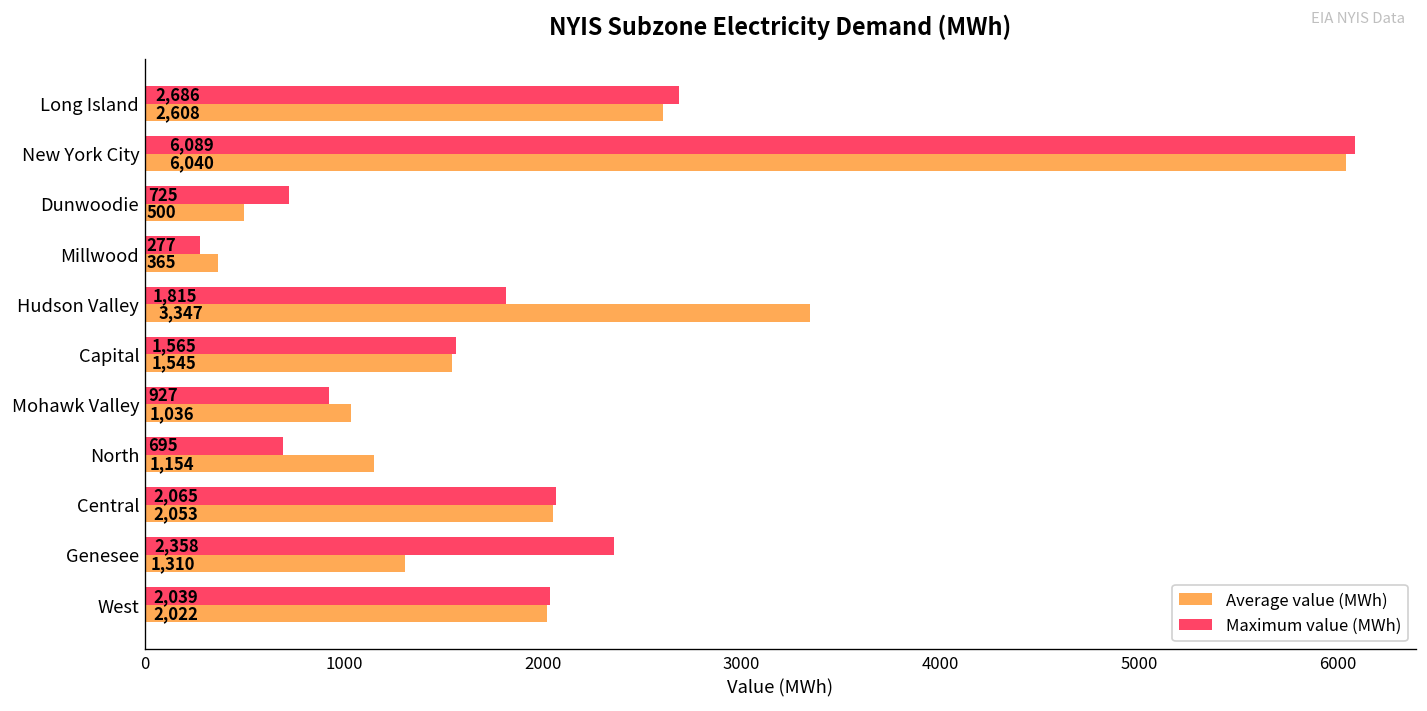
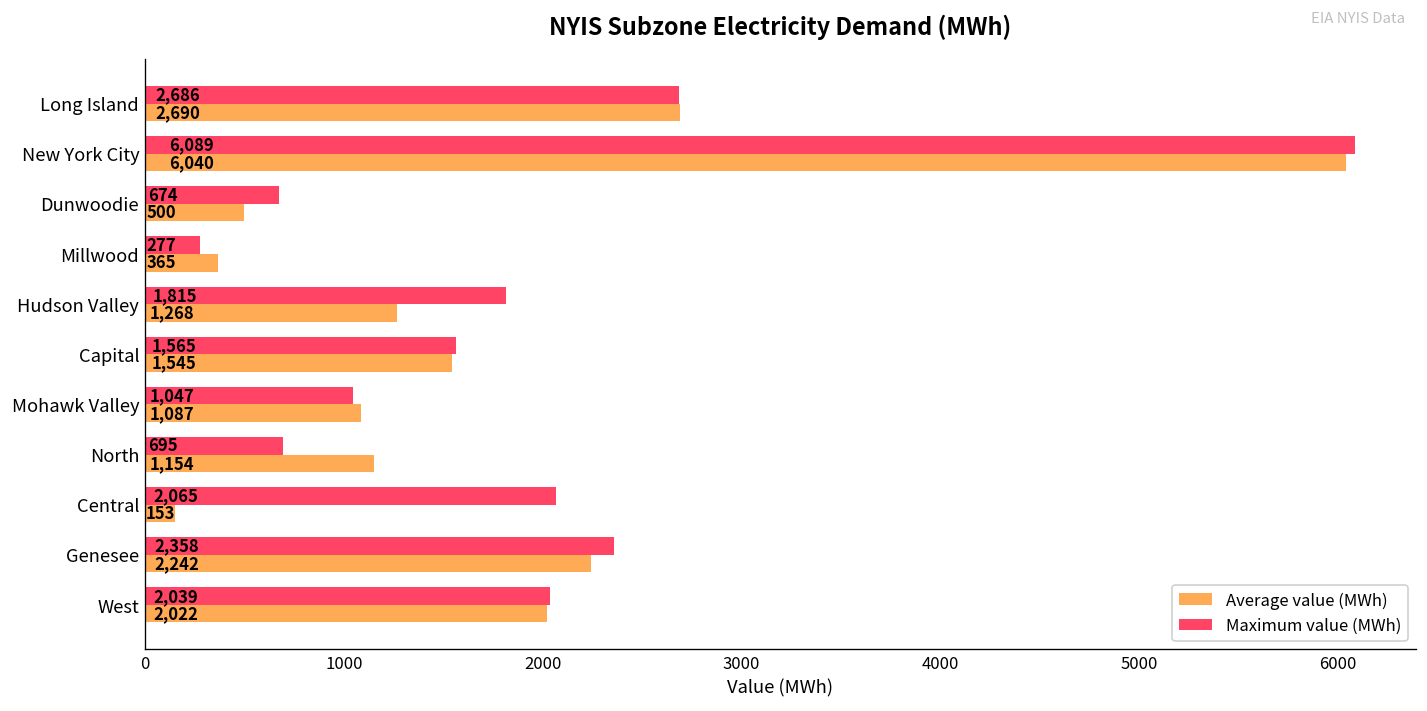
Average value (MWh), Long Island: 2,608 -> 2,690
Maximum value (MWh), Dunwoodie: 725 -> 674
Average value (MWh), Hudson Valley: 3,347 -> 1,268
Maximum value (MWh), Mohawk Valley: 927 -> 1,047
Average value (MWh), Mohawk Valley: 1,036 -> 1,087
Average value (MWh), Central: 2,053 -> 153
Average value (MWh), Genesee: 1,310 -> 2,242
